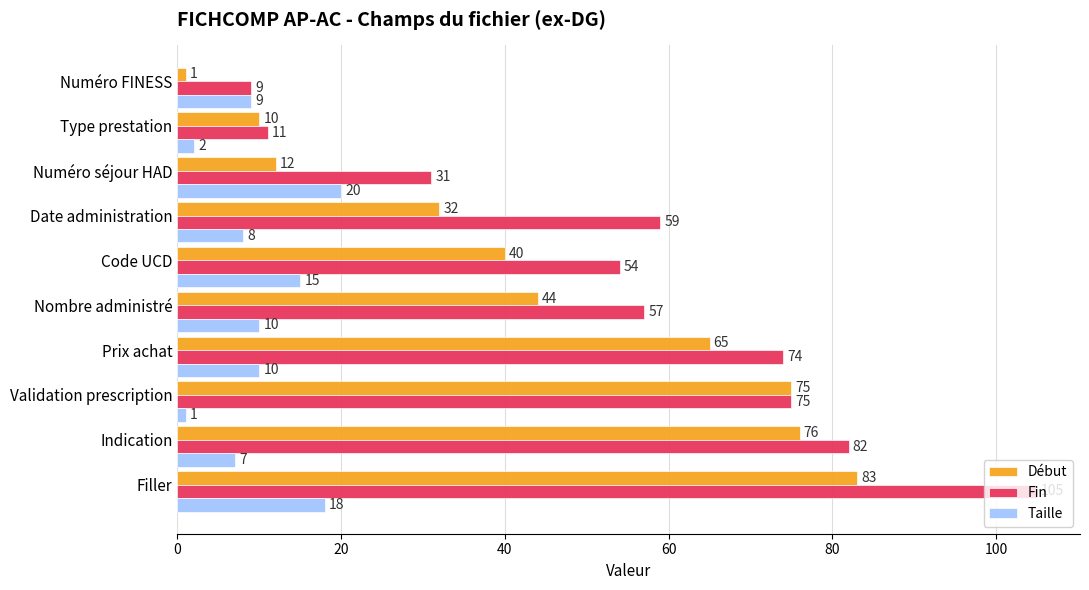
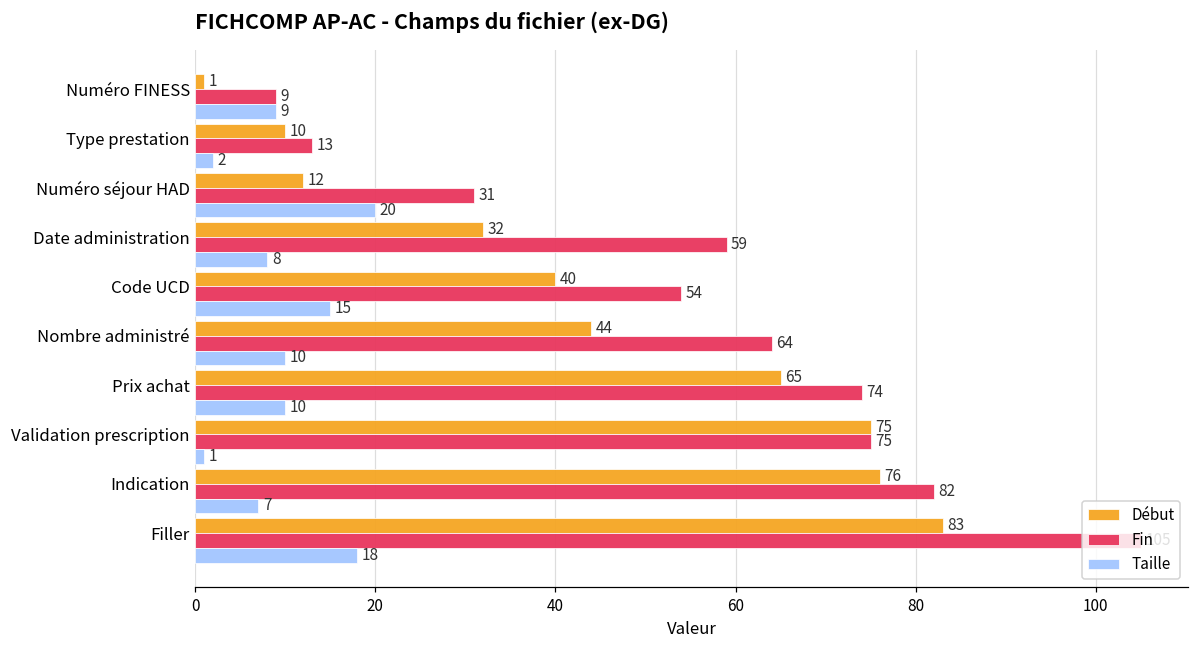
Fin, Type prestation: 11 -> 13
Fin, Nombre administré: 57 -> 64
